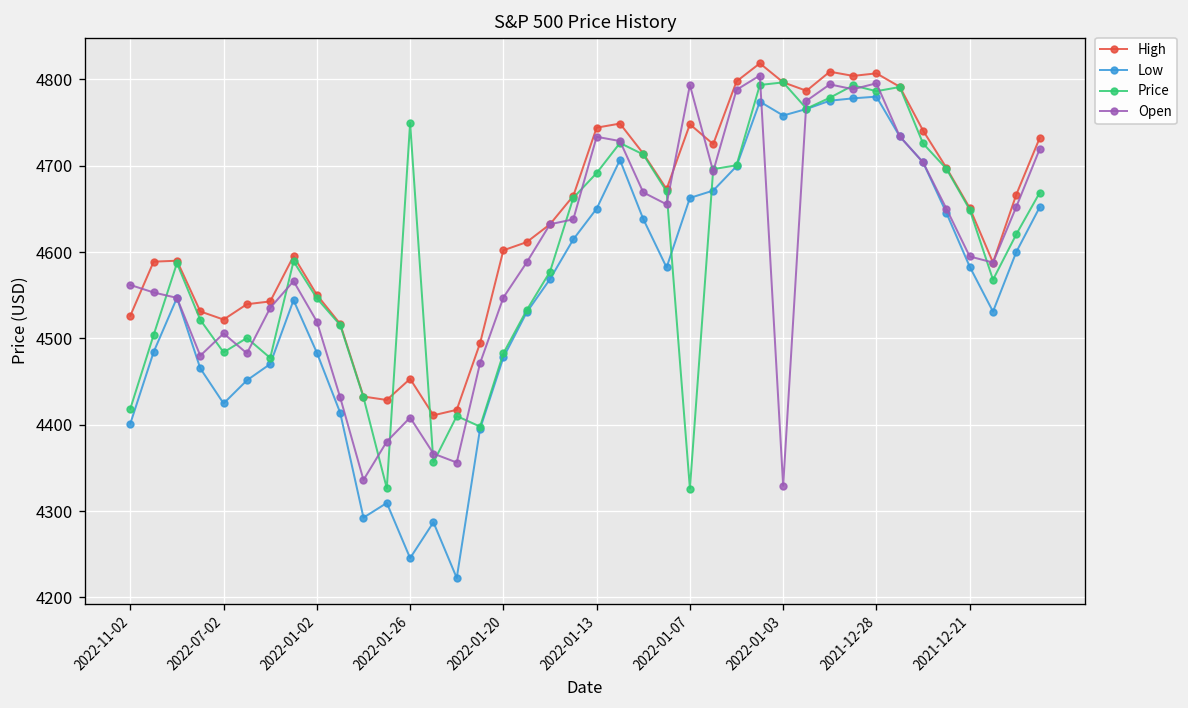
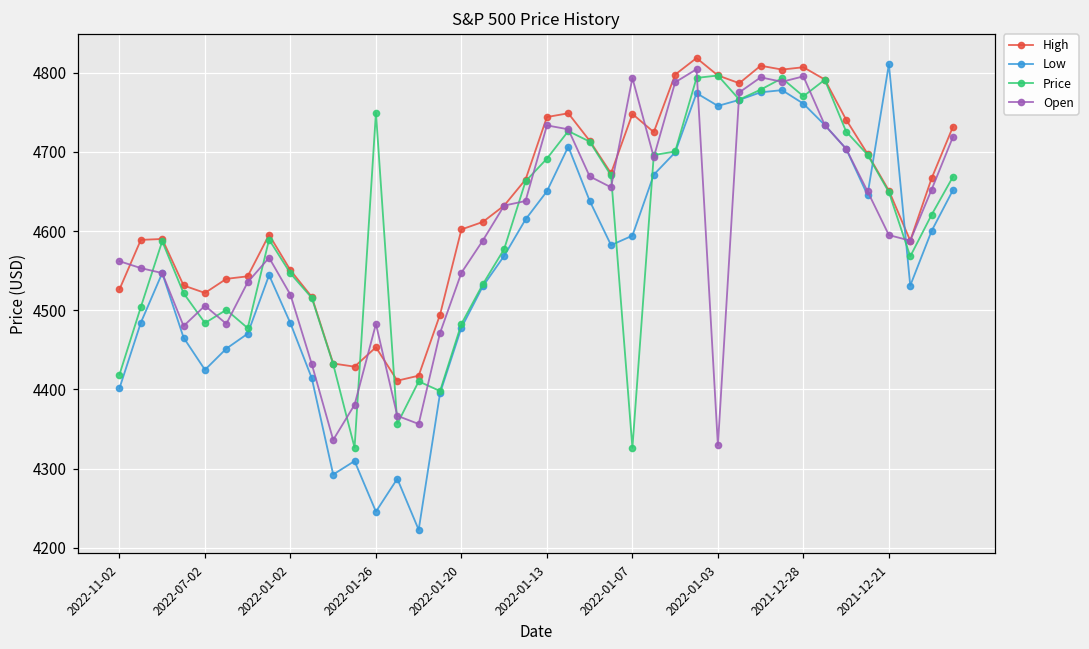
Open, 2022-01-26: 4410 -> 4480
Low, 2022-01-07: 4660 -> 4590
Low, 2021-12-28: 4780 -> 4760
Price, 2021-12-28: 4790 -> 4770
Low, 2021-12-21: 4580 -> 4810
